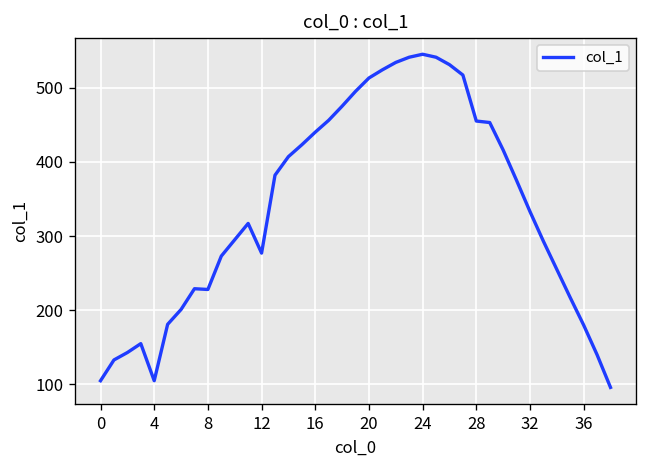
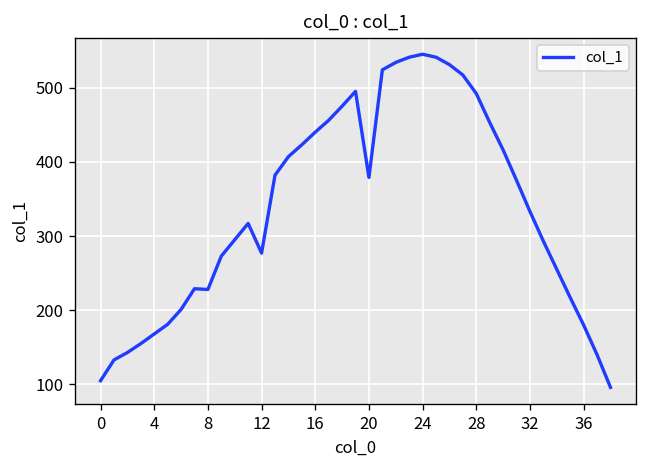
4: 110 -> 170
20: 510 -> 380
28: 460 -> 490
